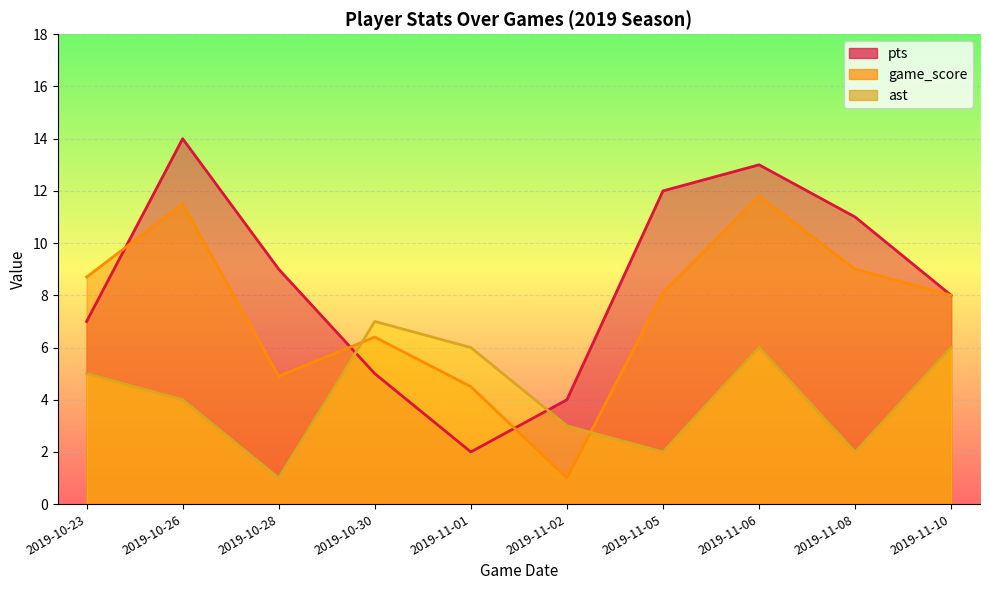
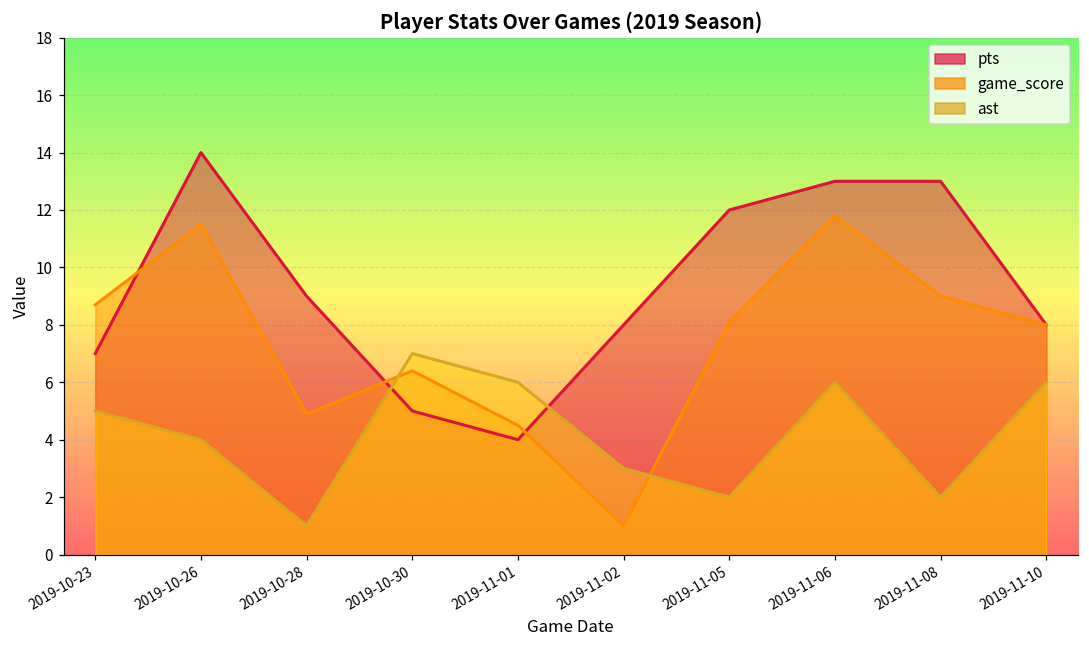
pts, 2019-11-01: 2 -> 4
pts, 2019-11-02: 4 -> 8
pts, 2019-11-08: 11 -> 13
